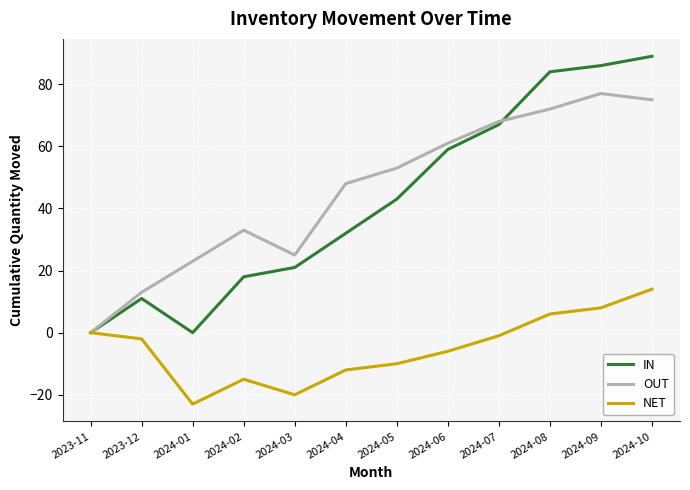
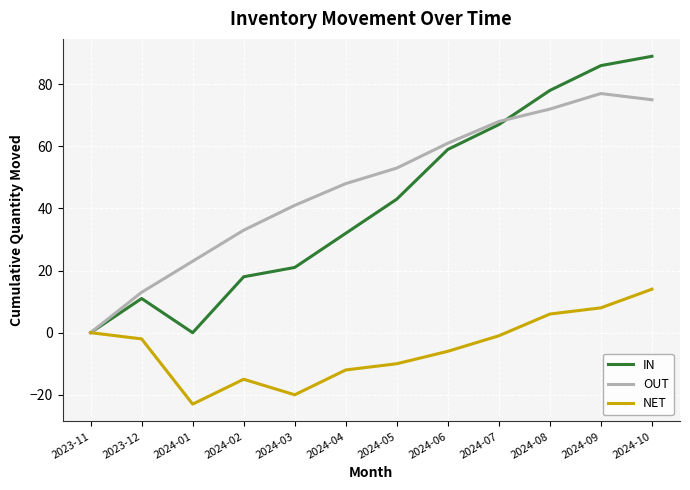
OUT, 2024-03: 25 -> 41
IN, 2024-08: 84 -> 78
